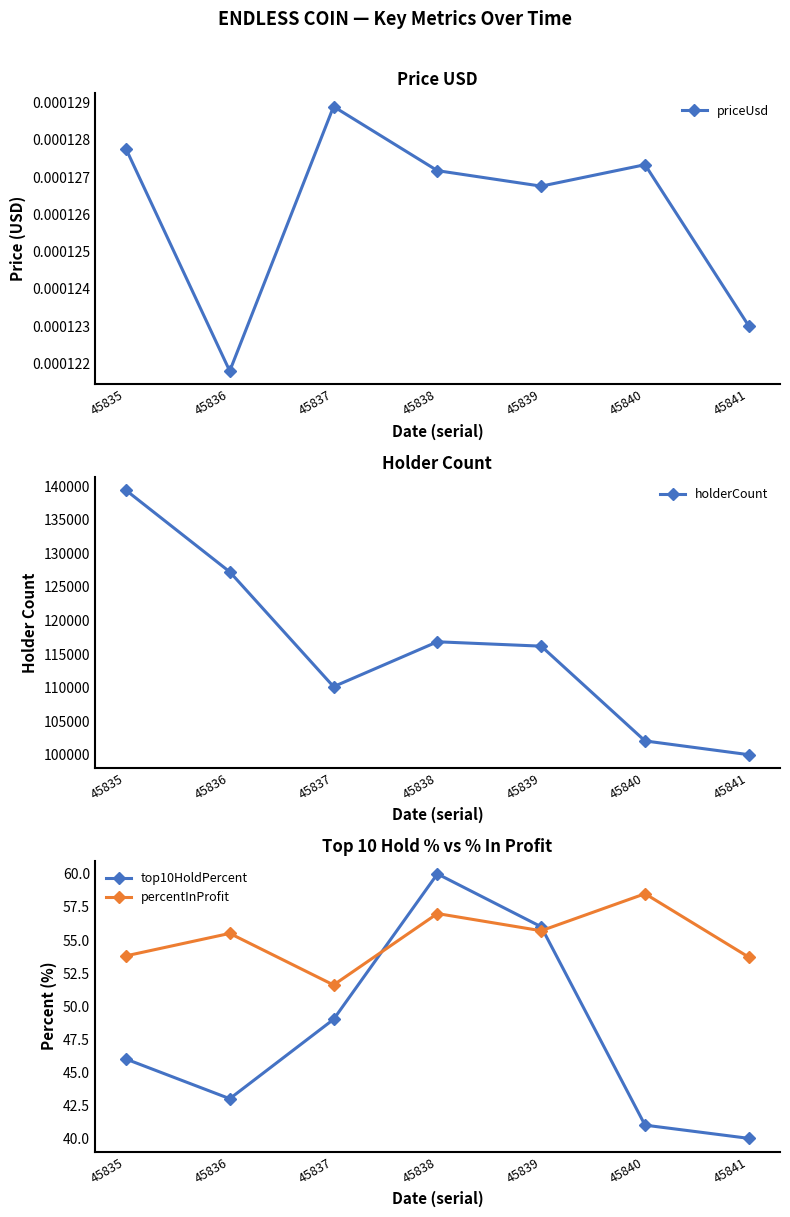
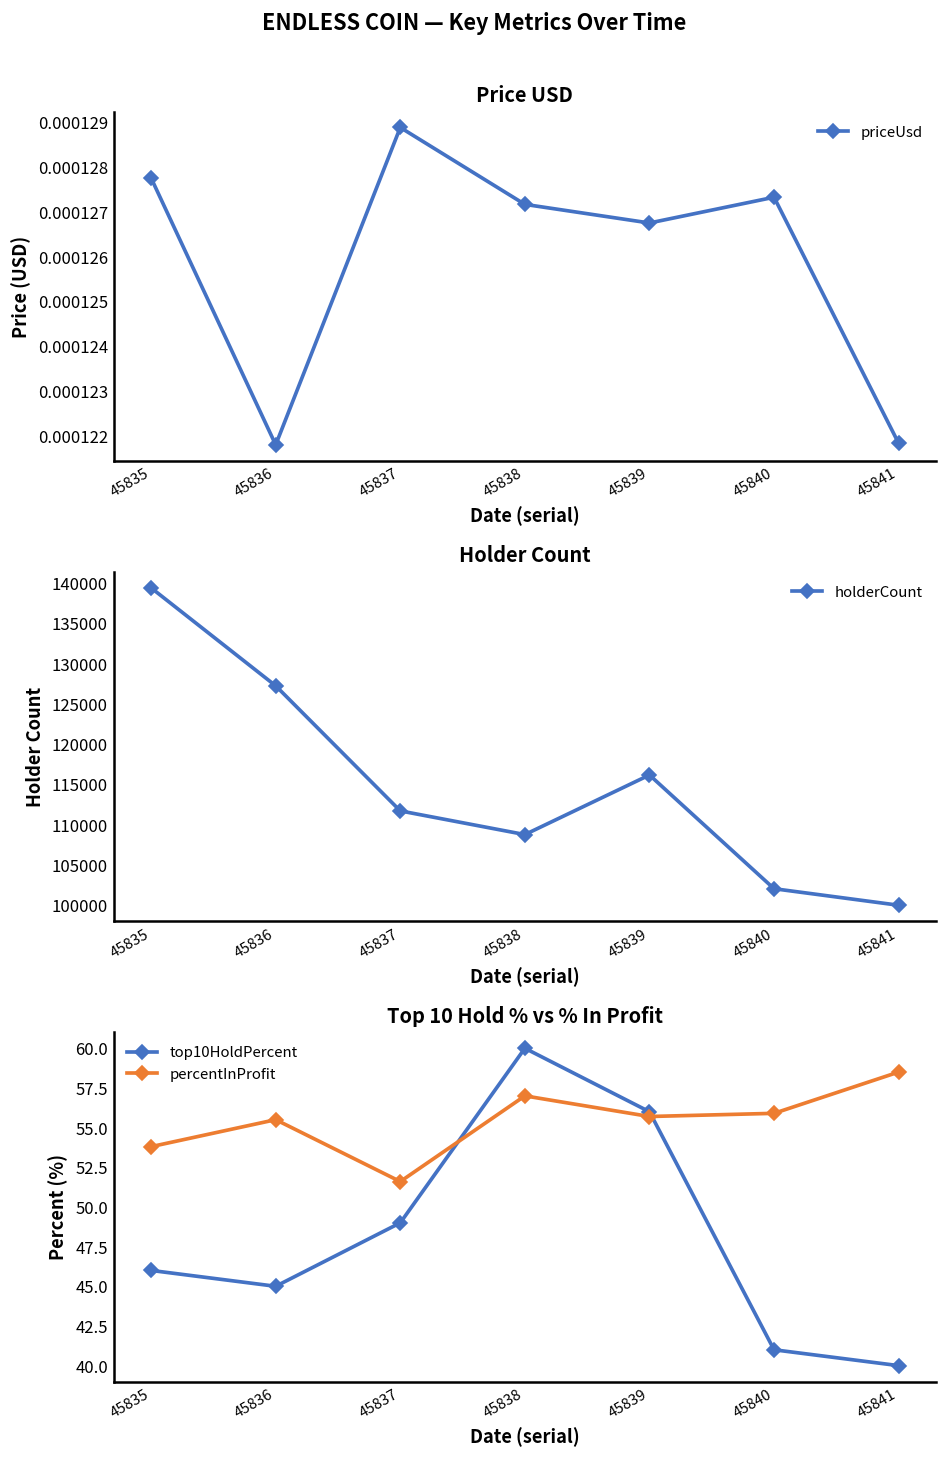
Price USD, 45841: 0.0001230 -> 0.0001218
Holder Count, 45837: 110000 -> 112000
Holder Count, 45838: 117000 -> 109000
Top 10 Hold % vs % In Profit, top10HoldPercent, 45836: 43 -> 45
Top 10 Hold % vs % In Profit, percentInProfit, 45840: 58.5 -> 55.9
Top 10 Hold % vs % In Profit, percentInProfit, 45841: 53.7 -> 58.5
